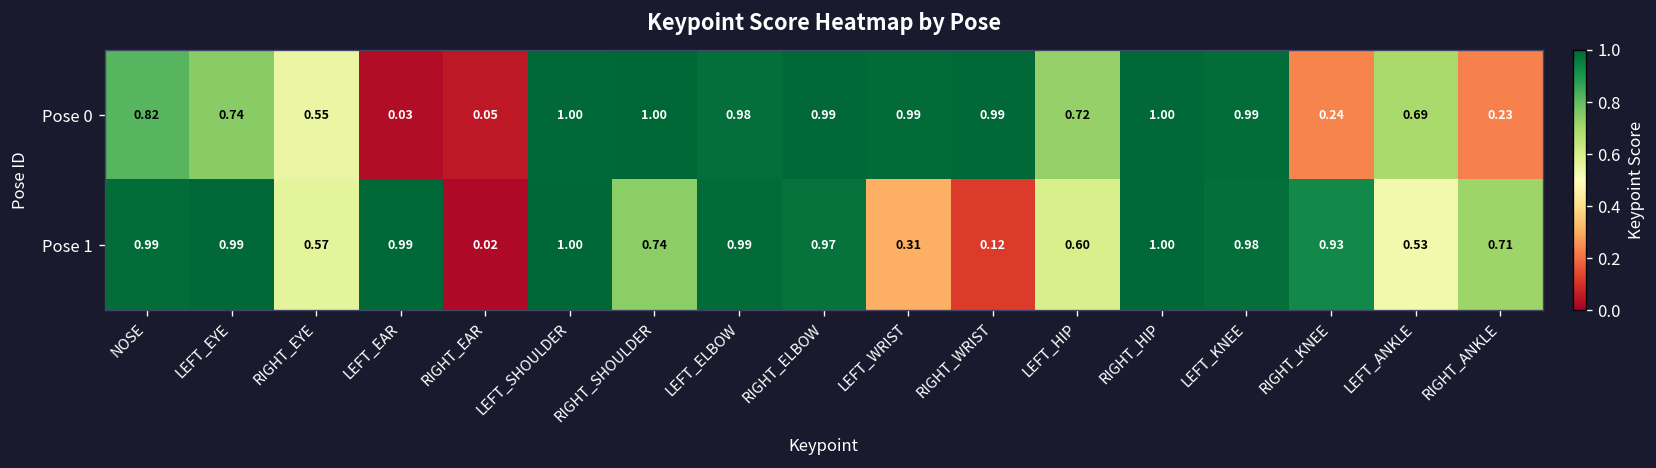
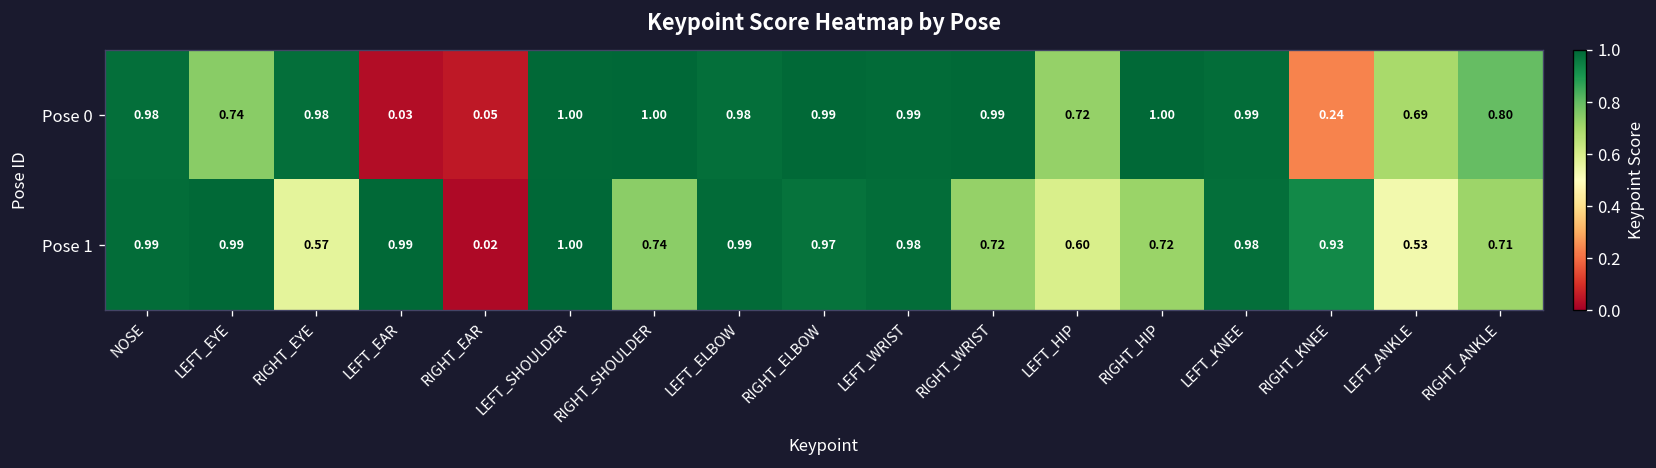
Pose 0, NOSE: 0.82 -> 0.98
Pose 0, RIGHT_EYE: 0.55 -> 0.98
Pose 0, RIGHT_ANKLE: 0.23 -> 0.80
Pose 1, LEFT_WRIST: 0.31 -> 0.98
Pose 1, RIGHT_WRIST: 0.12 -> 0.72
Pose 1, RIGHT_HIP: 1.00 -> 0.72
